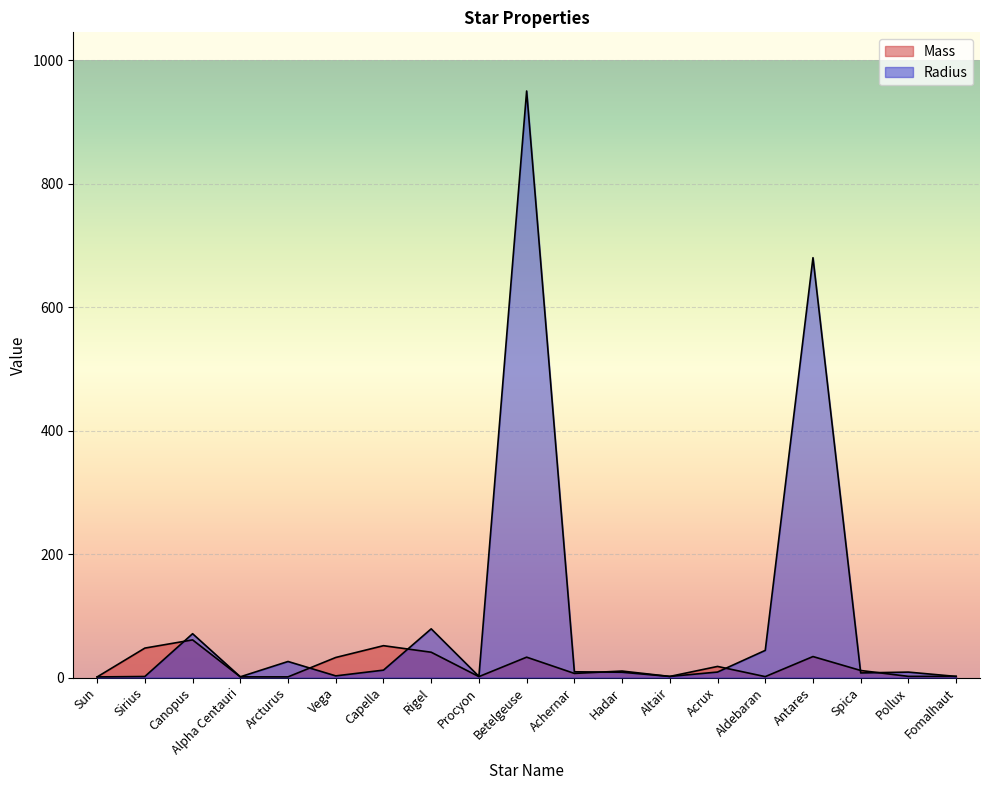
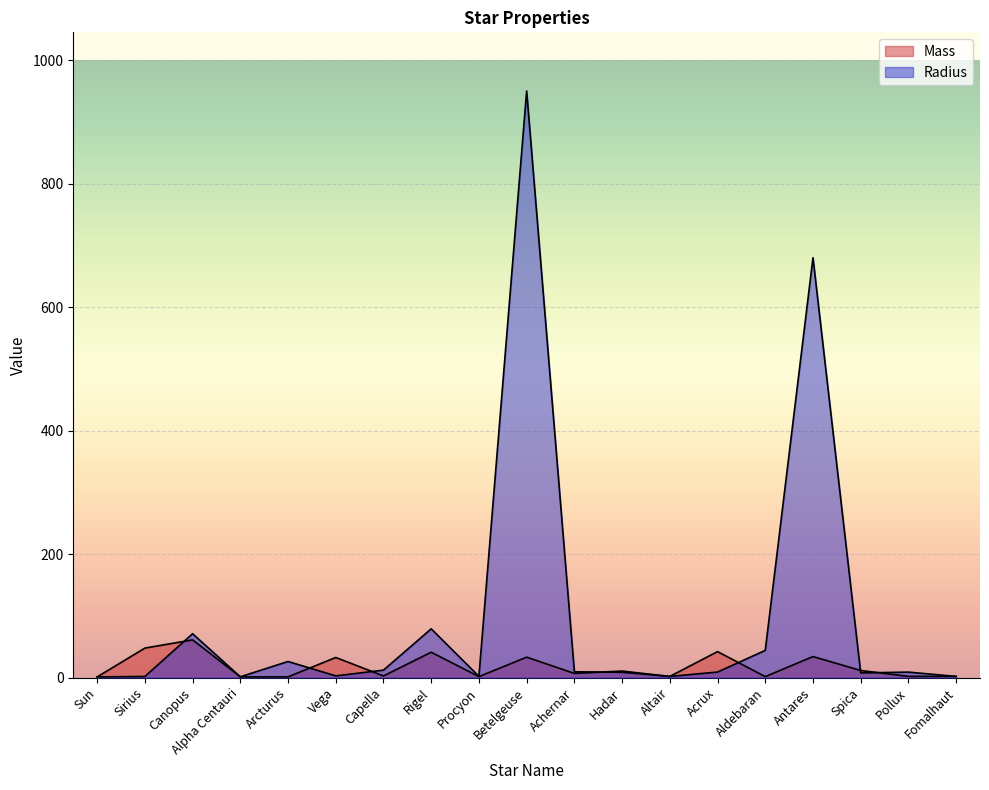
Mass, Capella: 50 -> 0
Mass, Acrux: 20 -> 40
